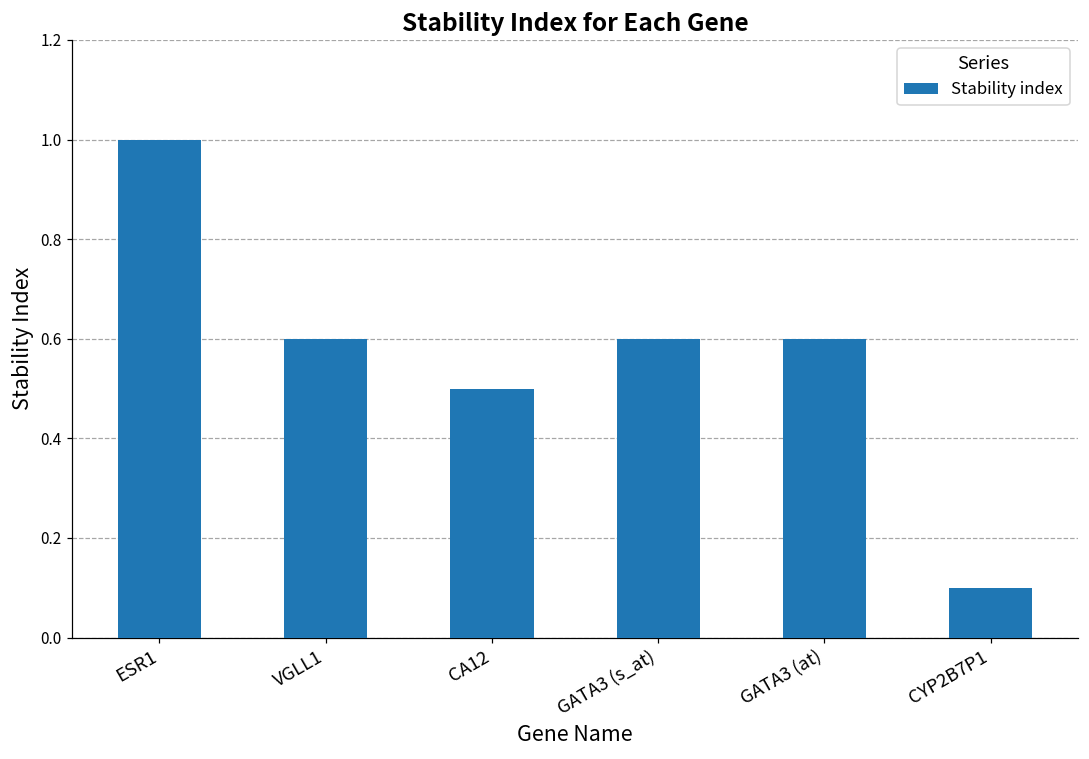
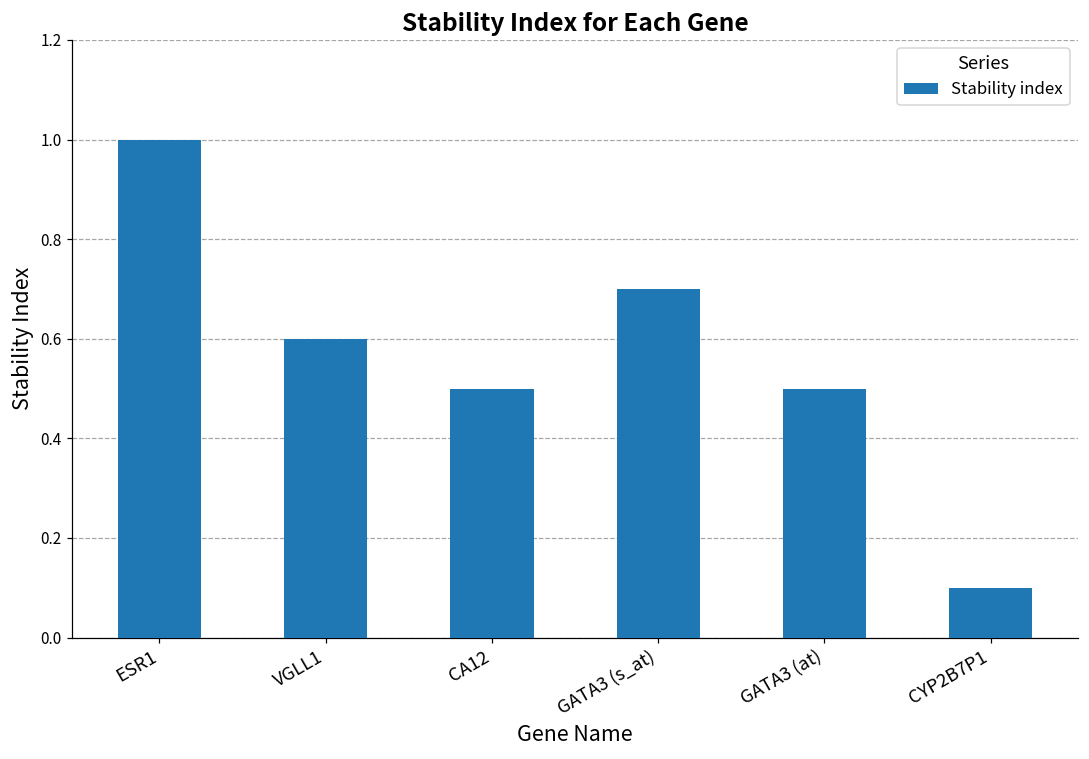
GATA3 (s_at): 0.6 -> 0.7
GATA3 (at): 0.6 -> 0.5
